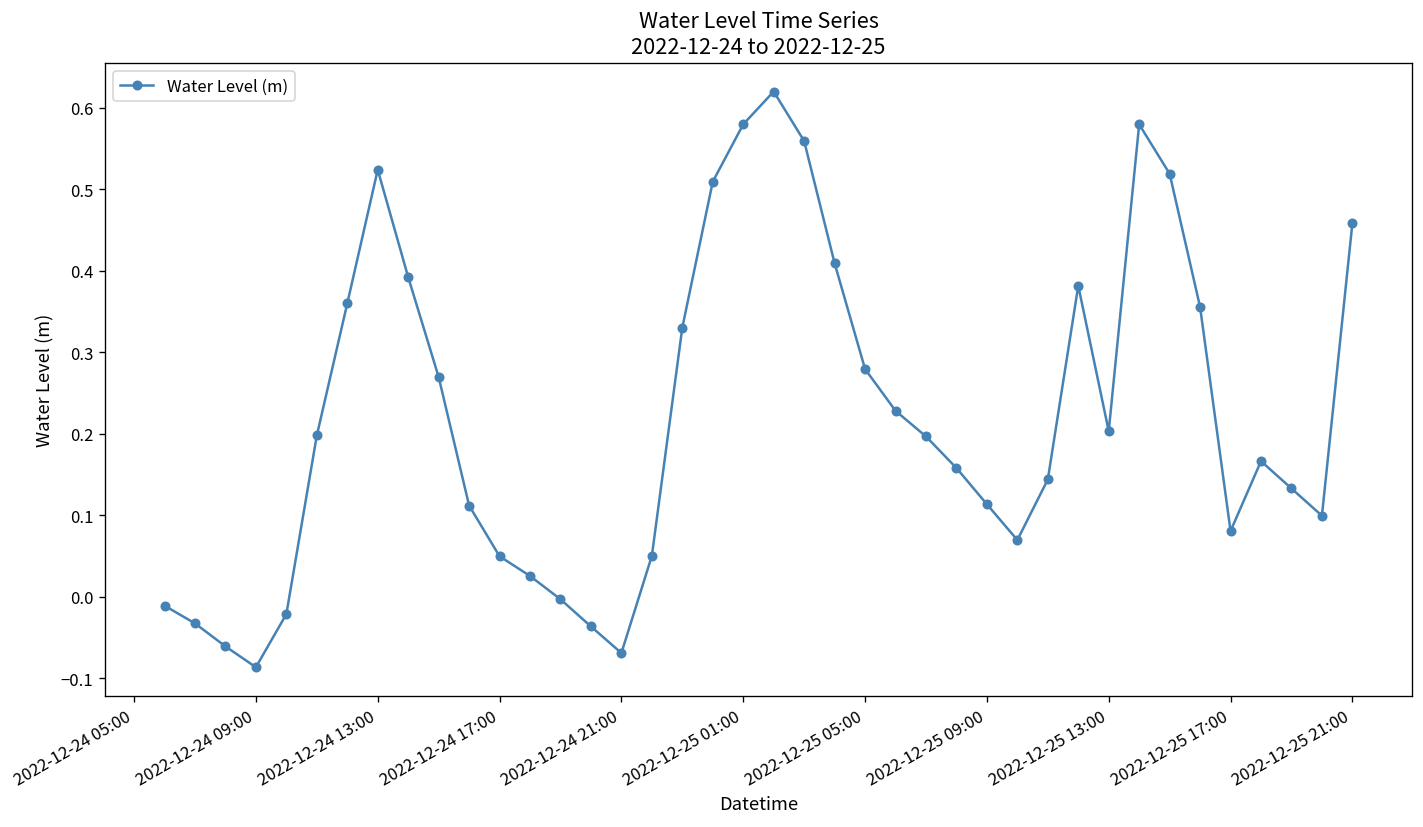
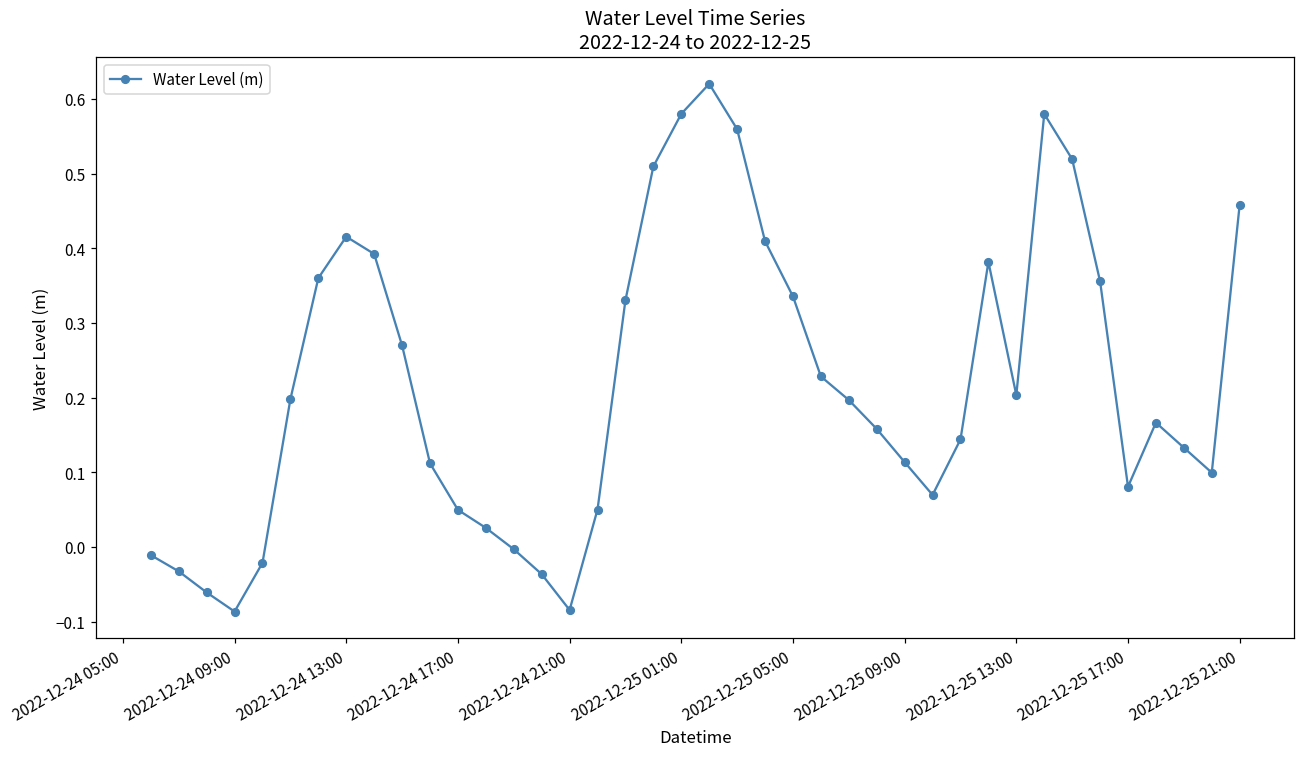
2022-12-24 13:00: 0.52 -> 0.42
2022-12-24 21:00: -0.07 -> -0.08
2022-12-25 05:00: 0.28 -> 0.34
